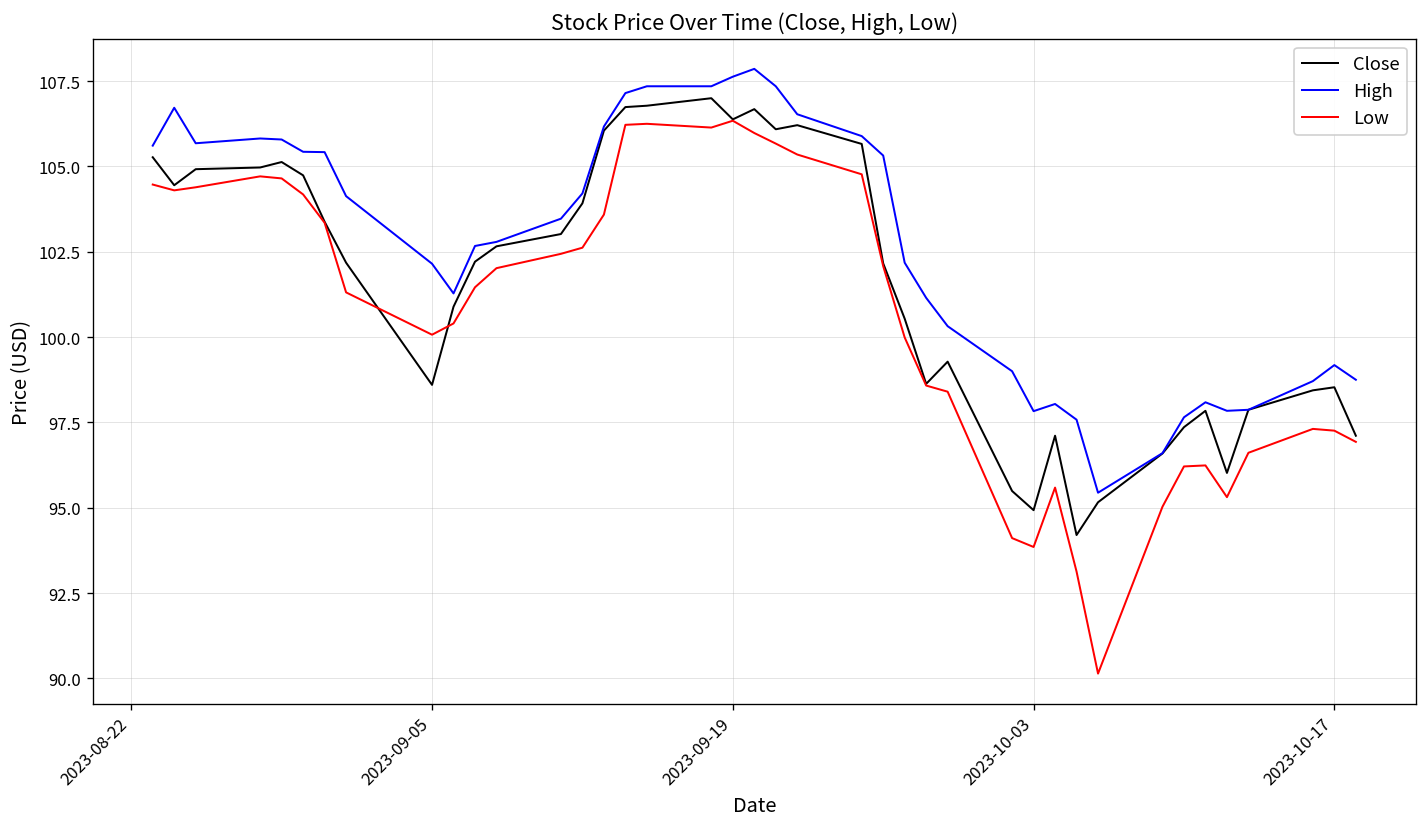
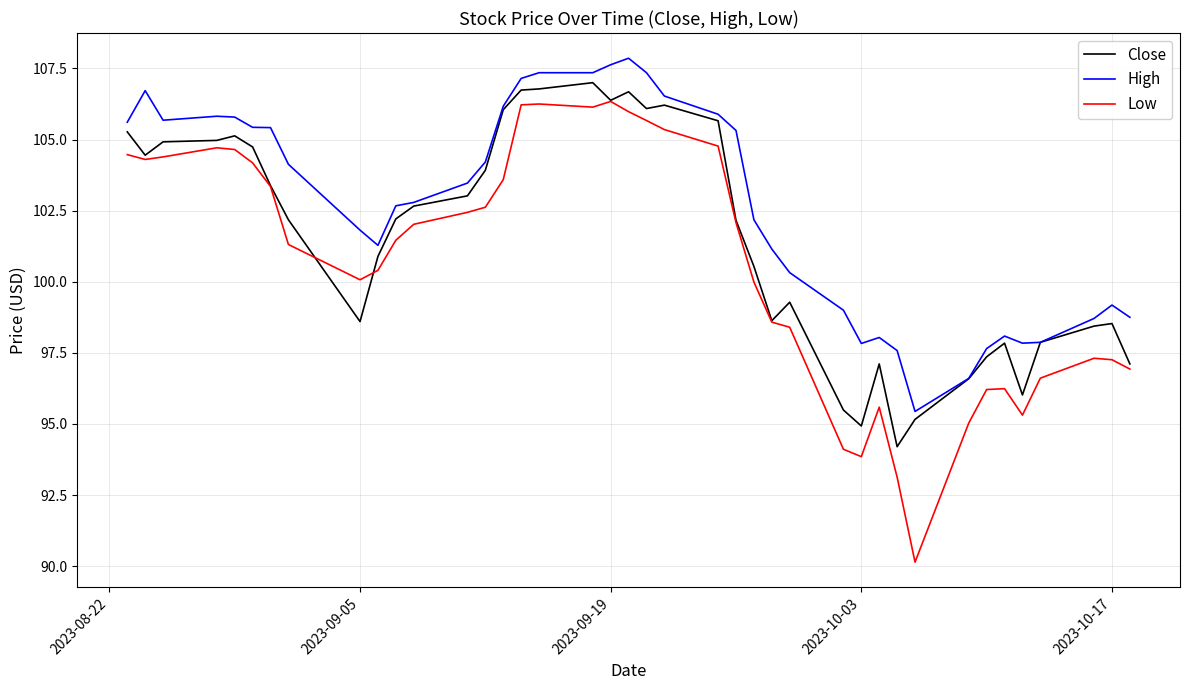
High, 2023-09-05: 102.2 -> 101.8
